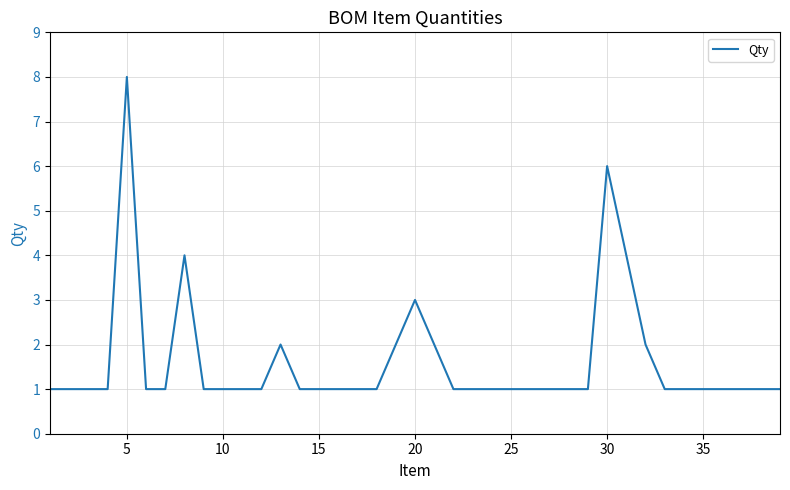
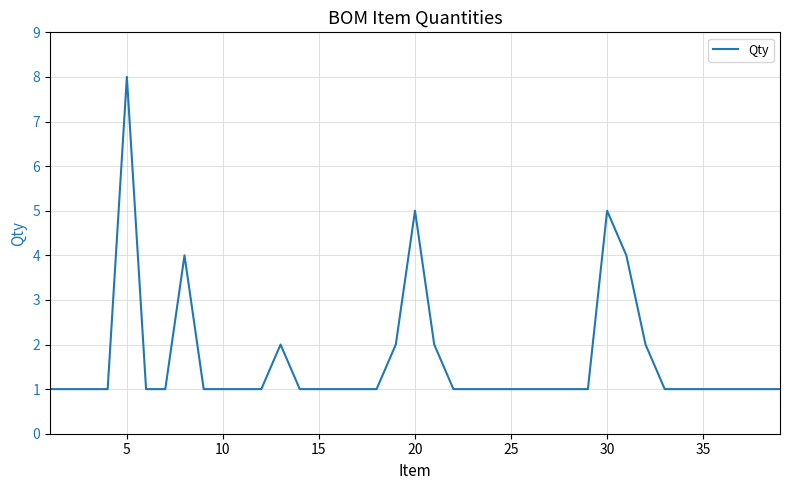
20: 3 -> 5
30: 6 -> 5
